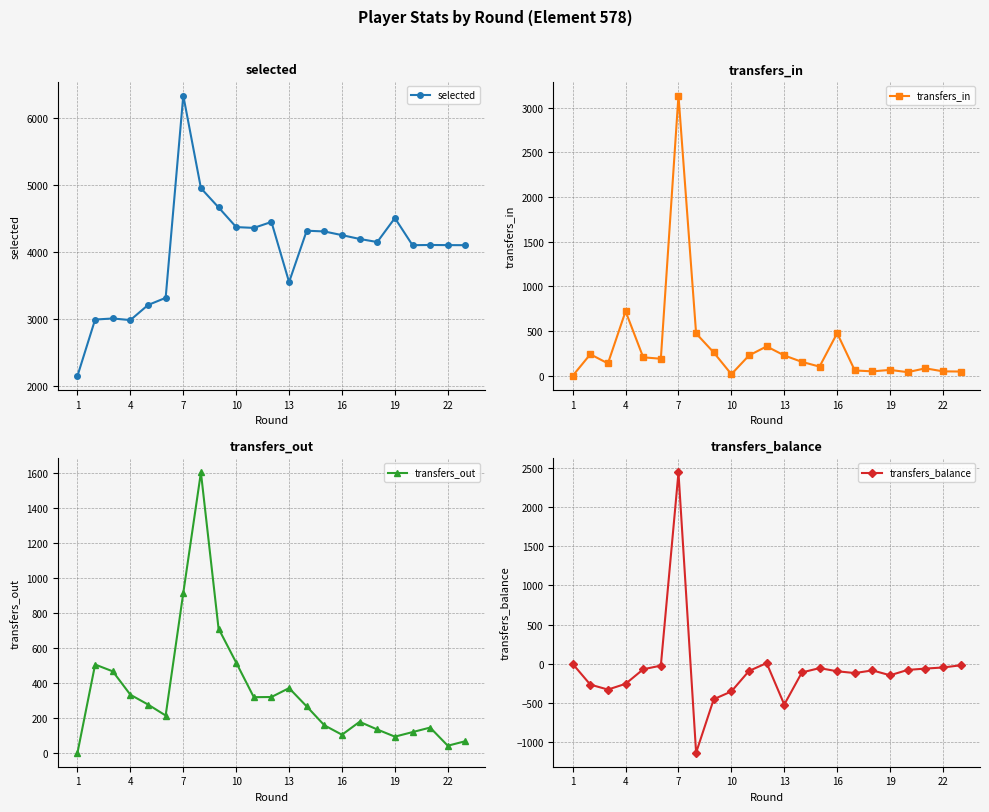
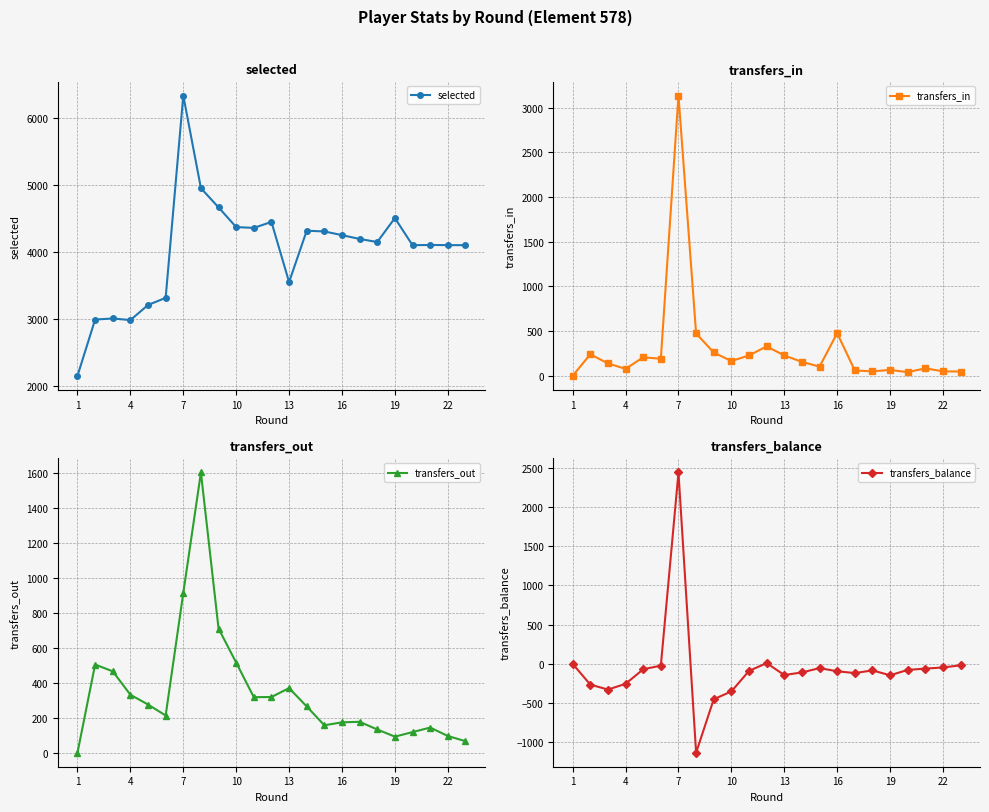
transfers_in, 4: 700 -> 100
transfers_in, 10: 0 -> 200
transfers_out, 16: 100 -> 170
transfers_out, 22: 40 -> 100
transfers_balance, 13: -500 -> -100
